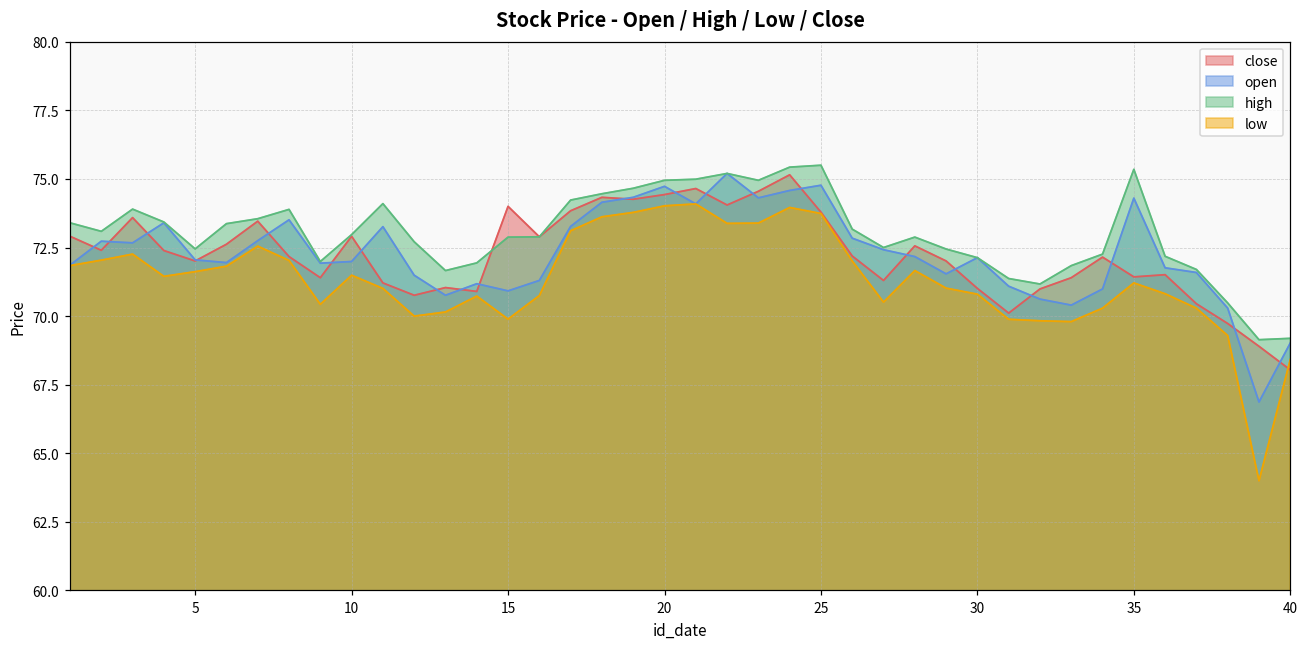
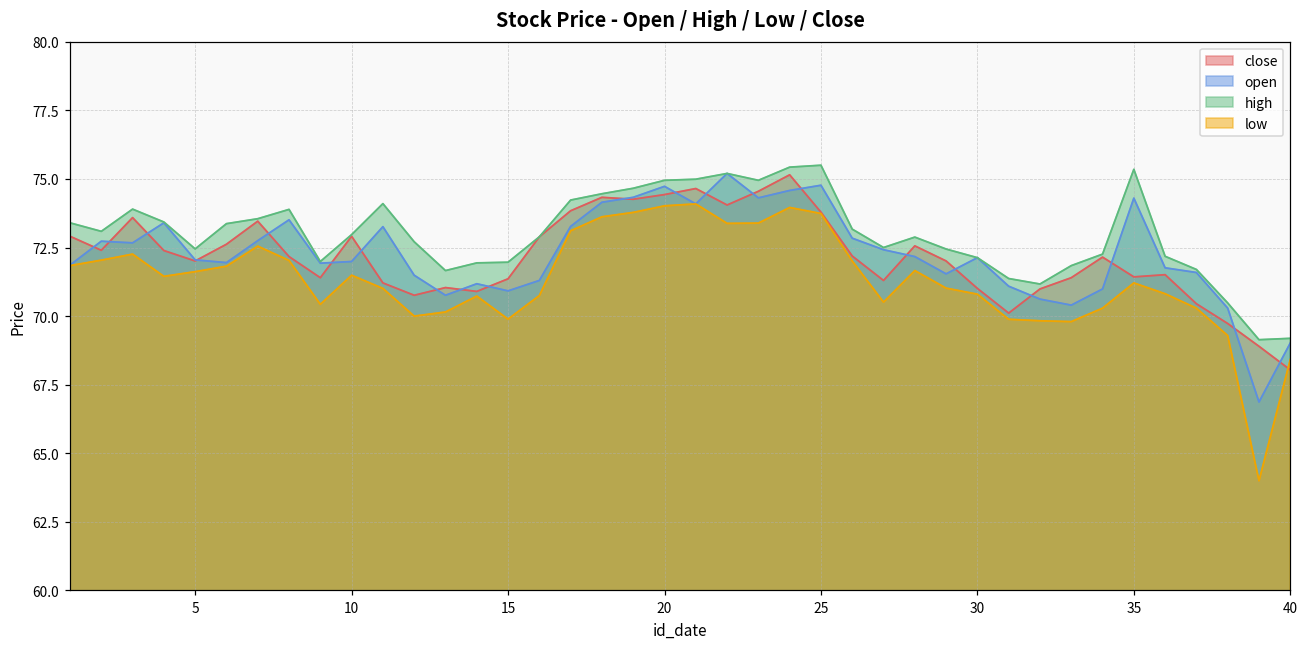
close, 15: 74.0 -> 71.4
high, 15: 72.9 -> 72.0
